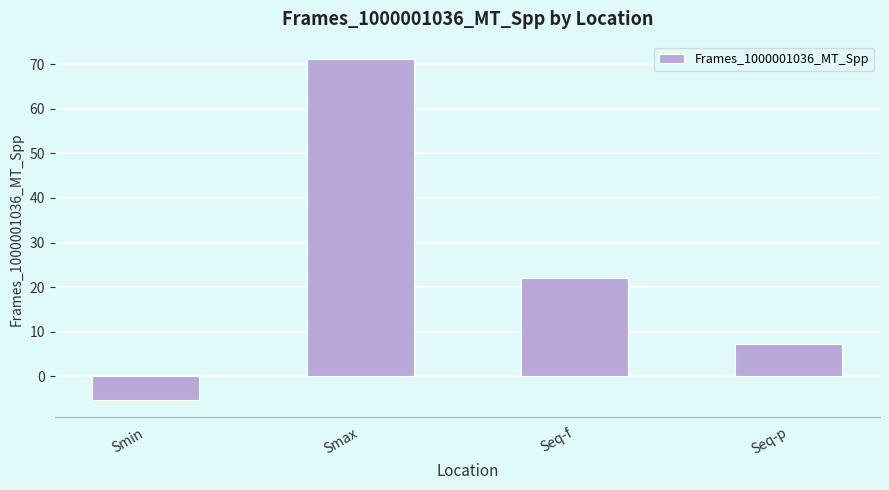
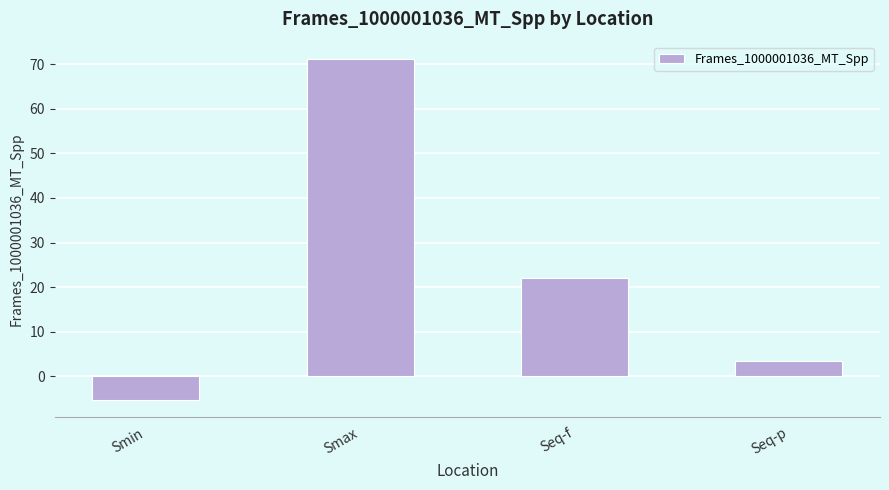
Seq-p: 7 -> 3
